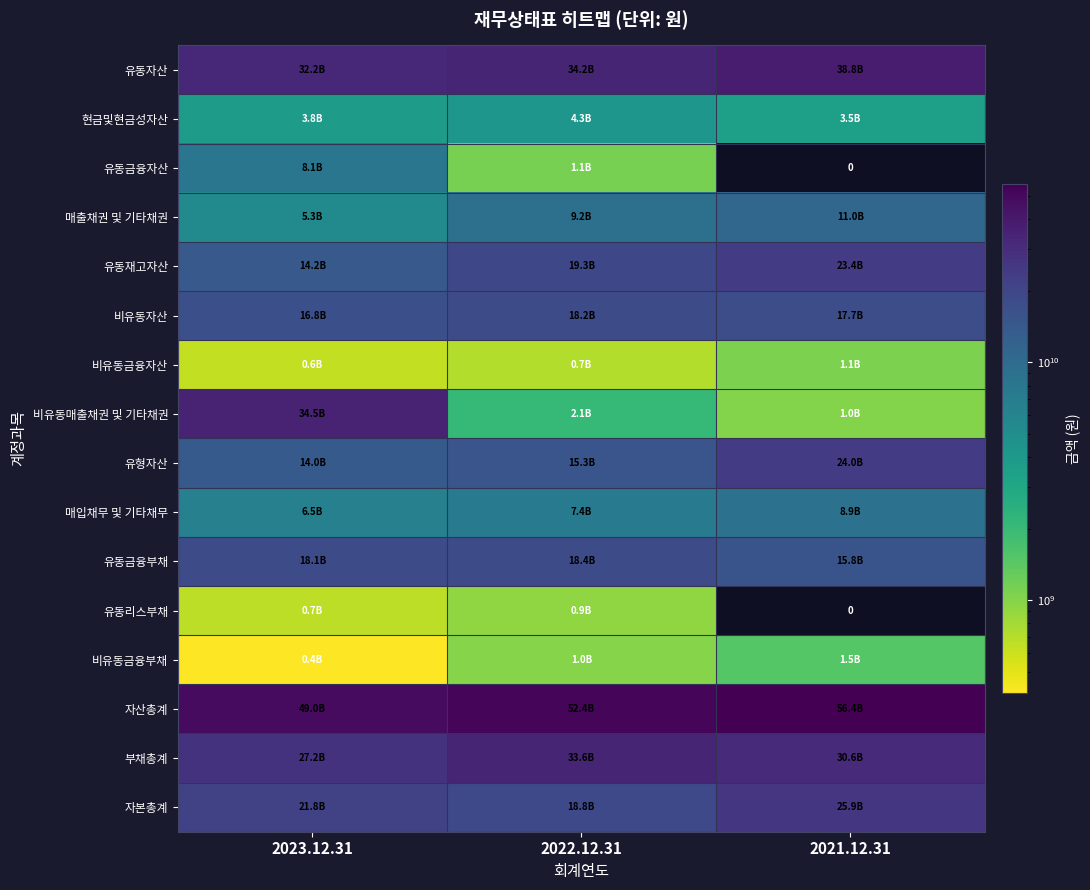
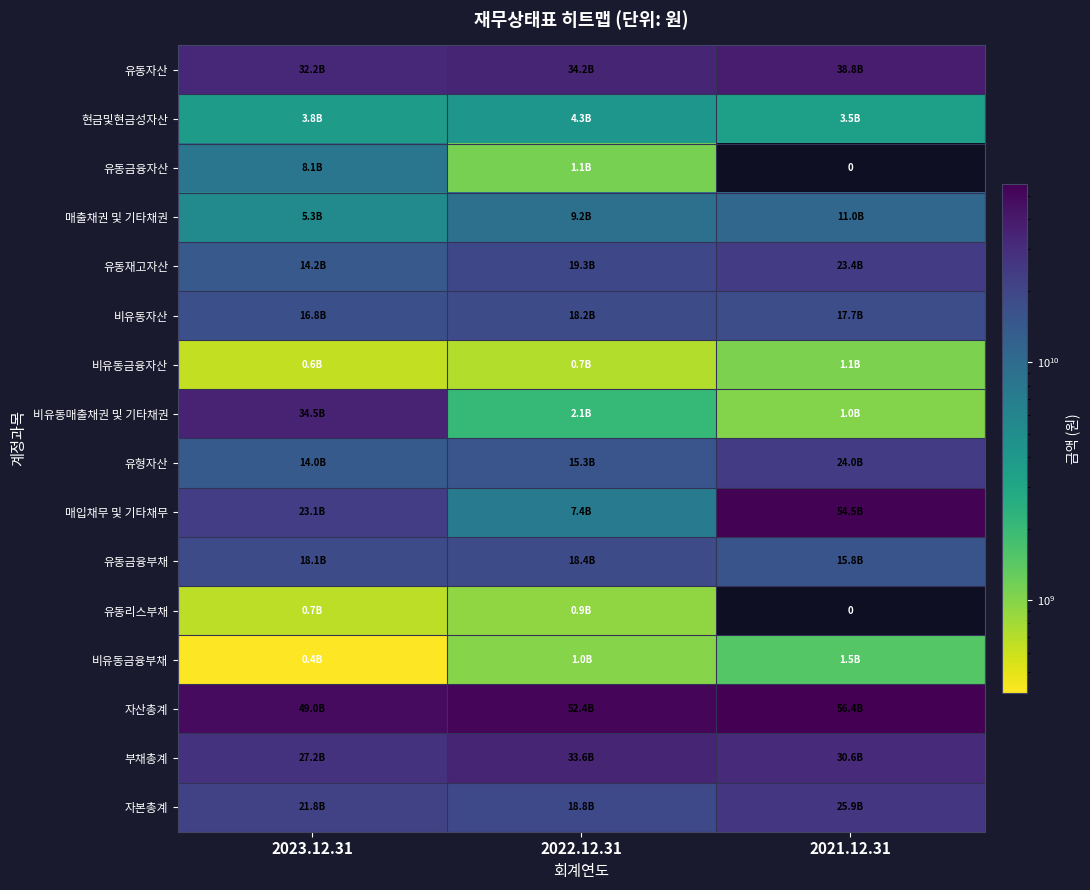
매입채무 및 기타채무, 2023.12.31: 6.5B -> 23.1B
매입채무 및 기타채무, 2021.12.31: 8.9B -> 54.5B
